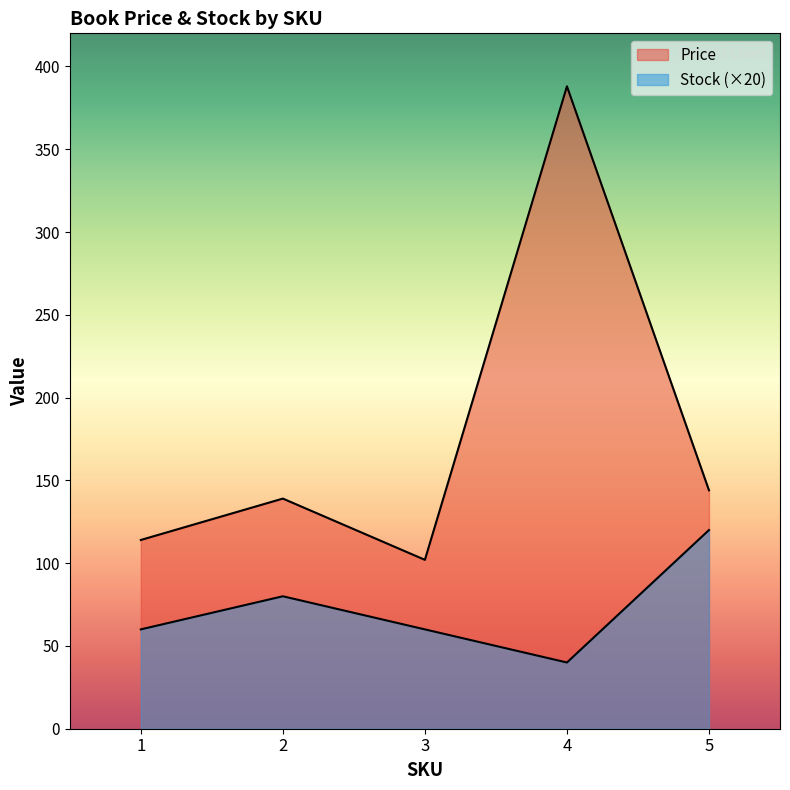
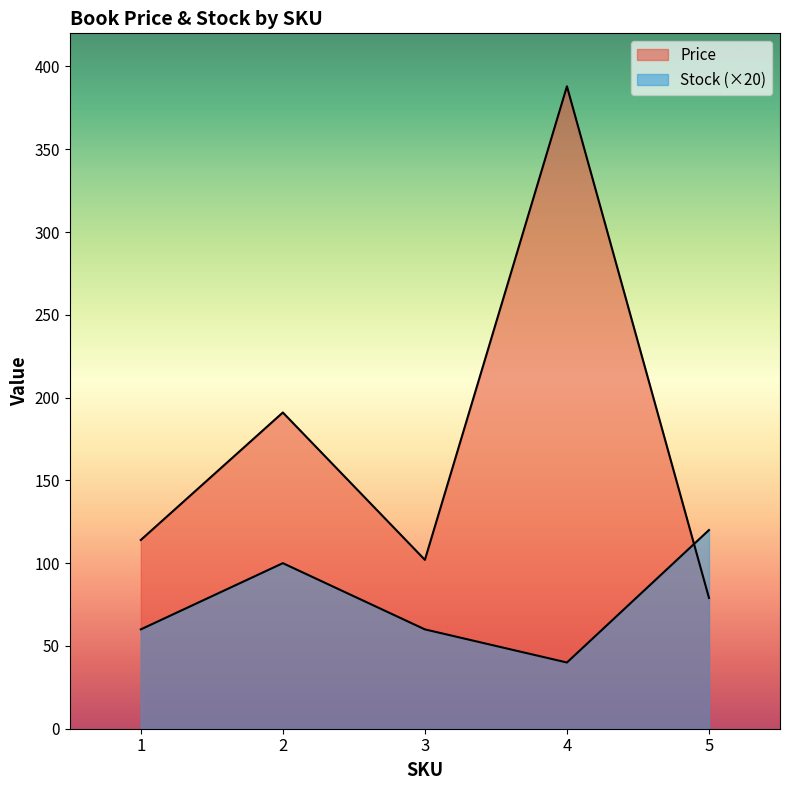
Price, 2: 139 -> 191
Stock (×20), 2: 80 -> 100
Price, 5: 144 -> 79
